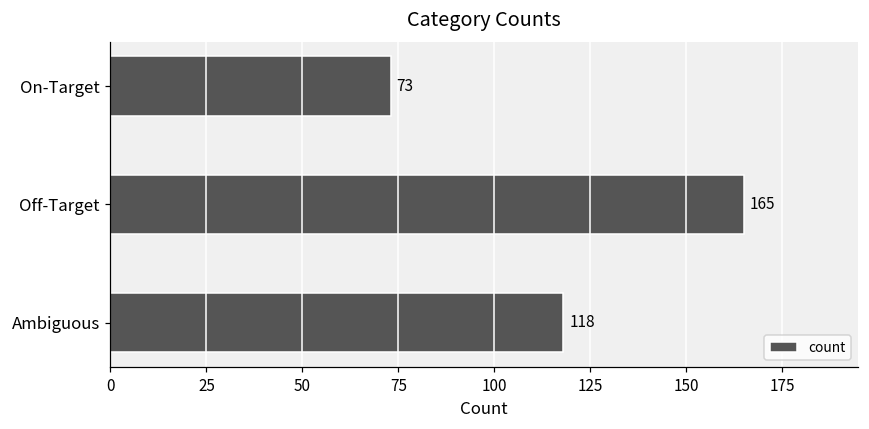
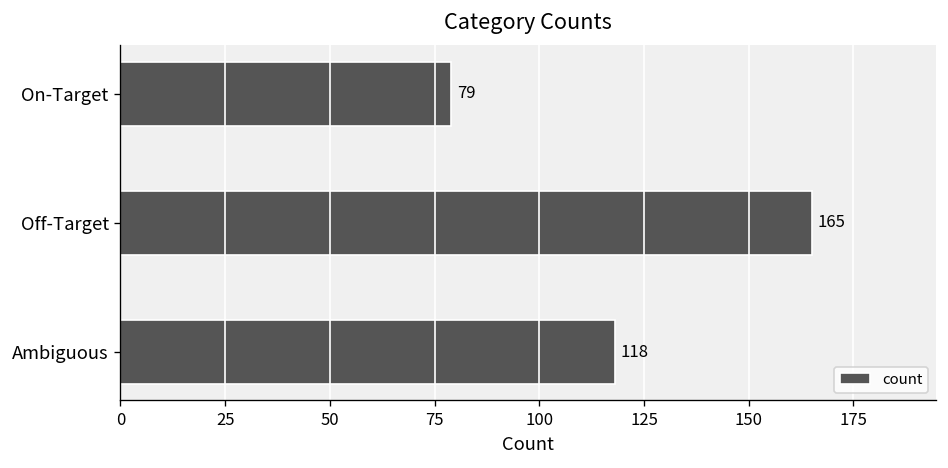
On-Target: 73 -> 79
